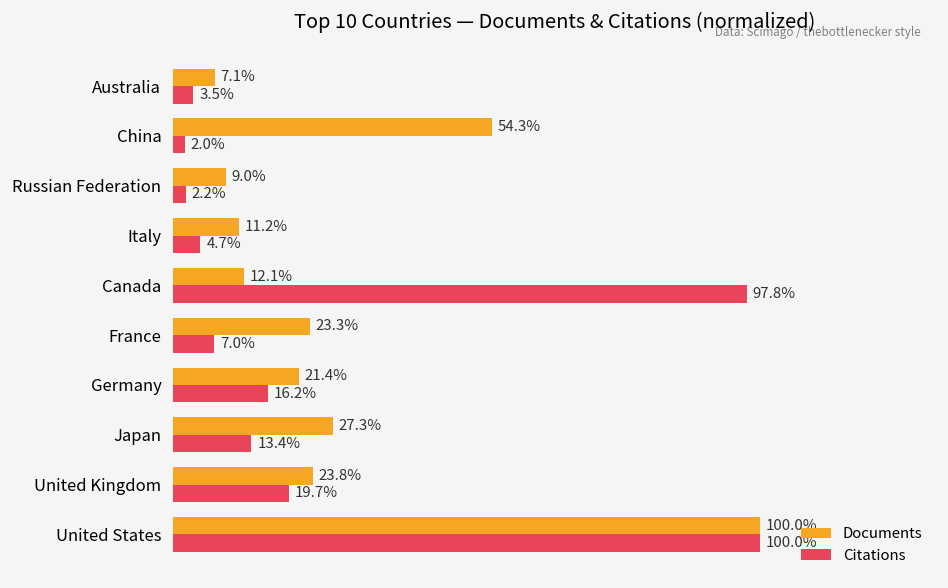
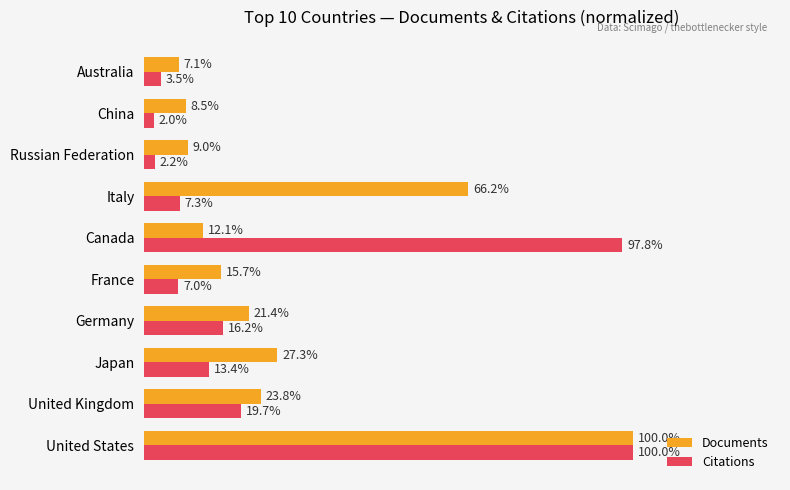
Documents, China: 54.3% -> 8.5%
Documents, Italy: 11.2% -> 66.2%
Citations, Italy: 4.7% -> 7.3%
Documents, France: 23.3% -> 15.7%
